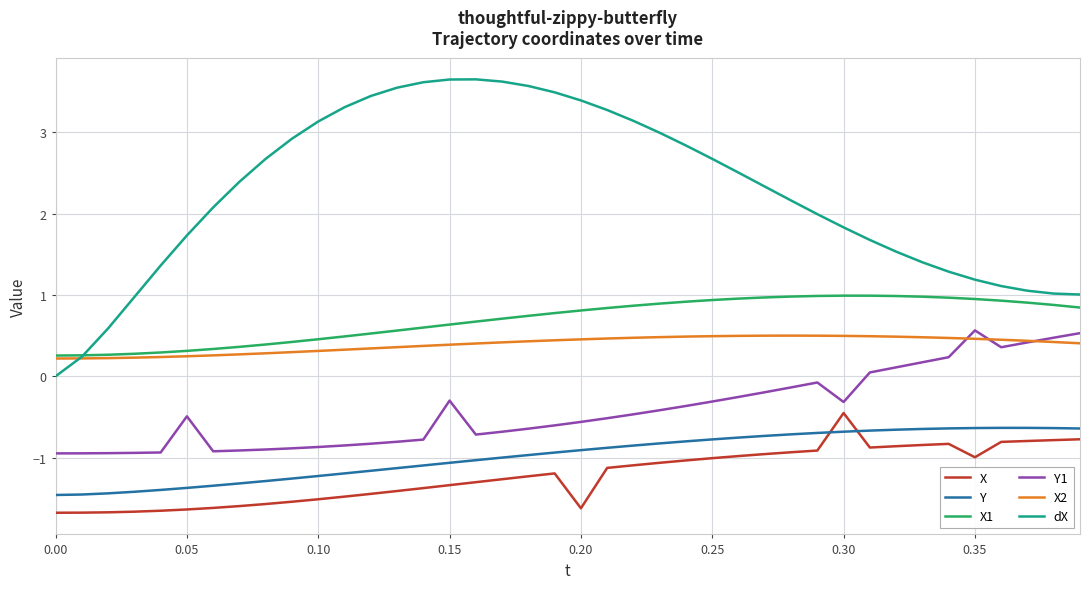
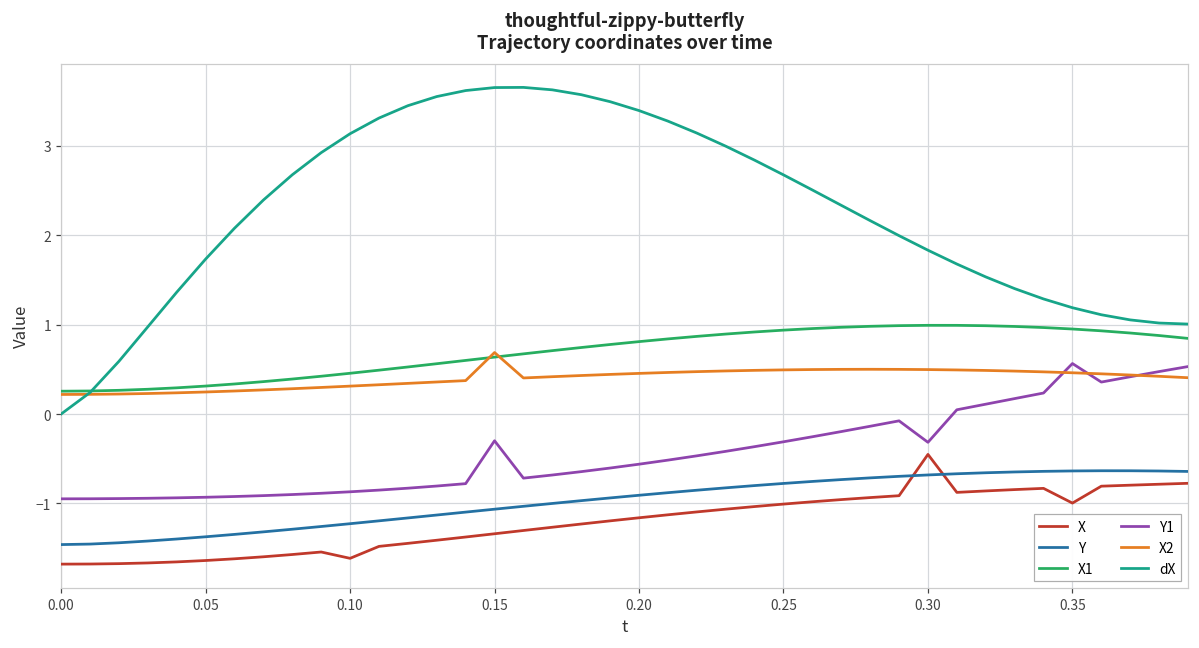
Y1, 0.05: -0.5 -> -0.9
X, 0.10: -1.5 -> -1.6
X2, 0.15: 0.4 -> 0.7
X, 0.20: -1.6 -> -1.2
